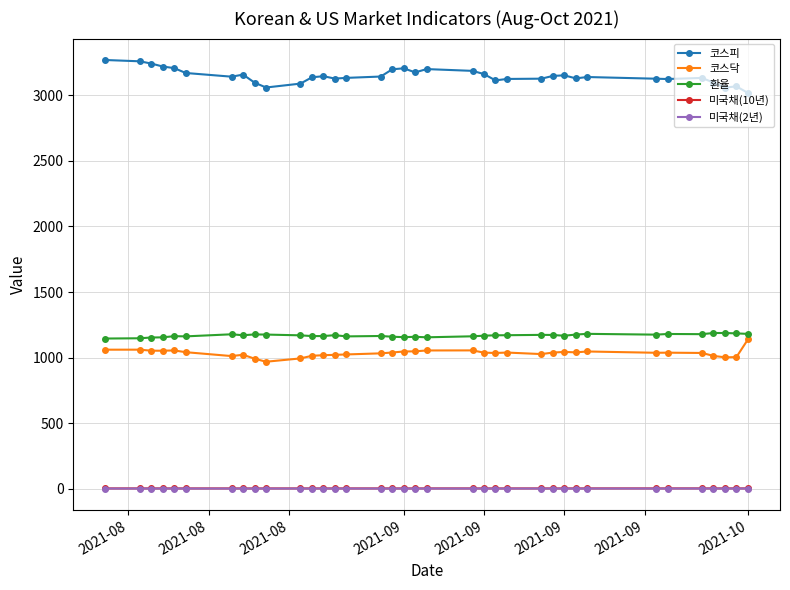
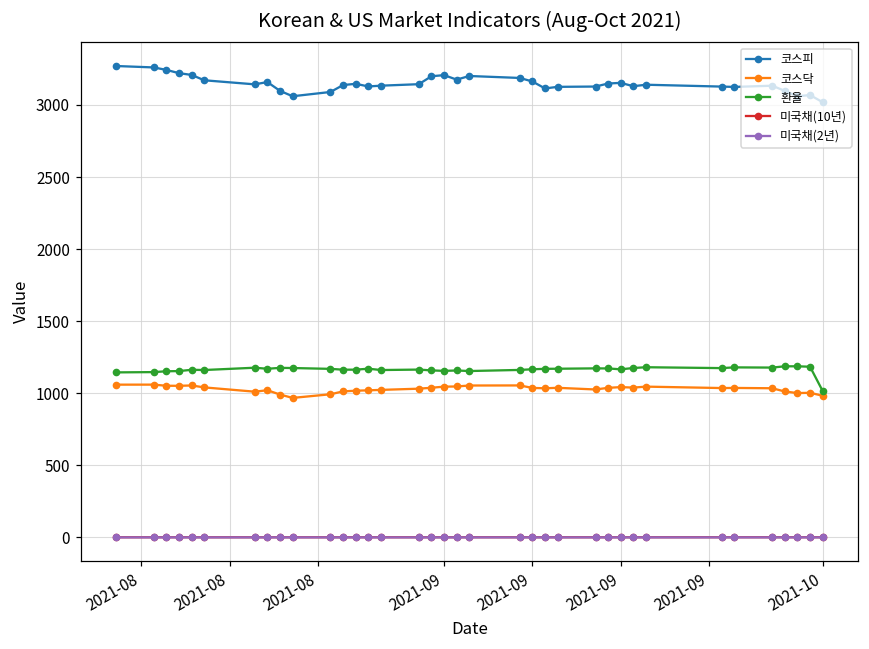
코스닥, 2021-10: 1140 -> 980
환율, 2021-10: 1180 -> 1020
